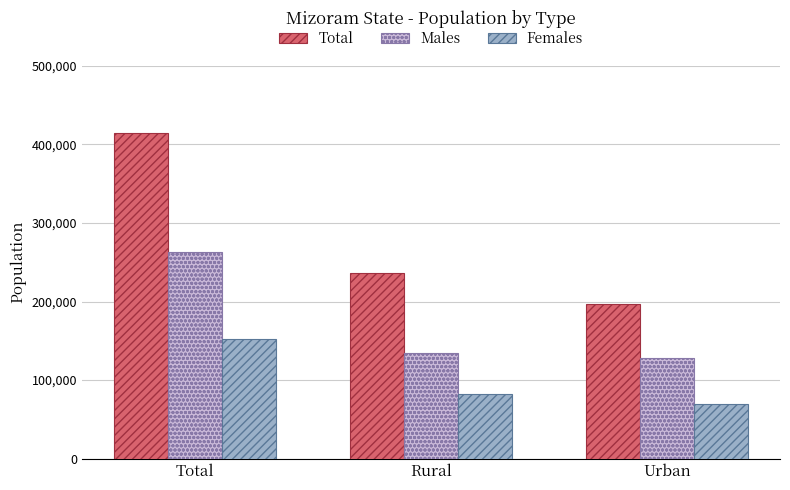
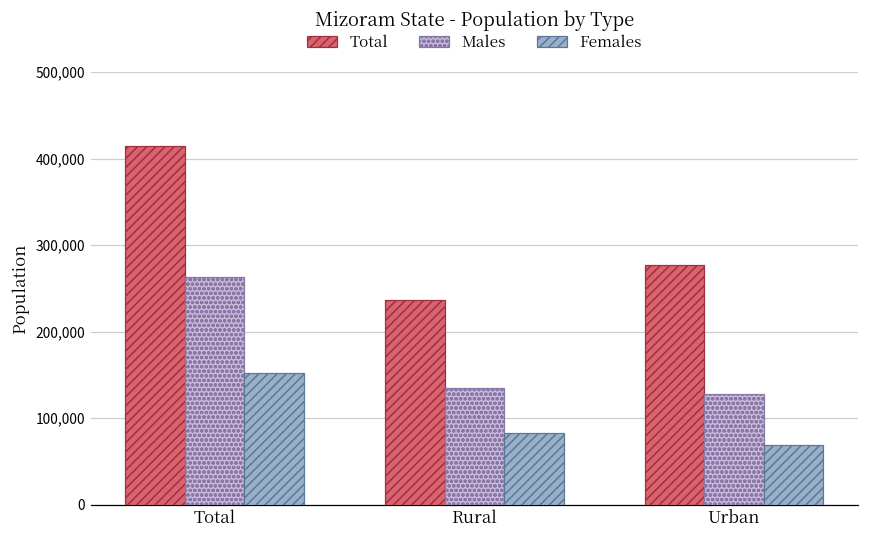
Total, Urban: 200,000 -> 280,000
